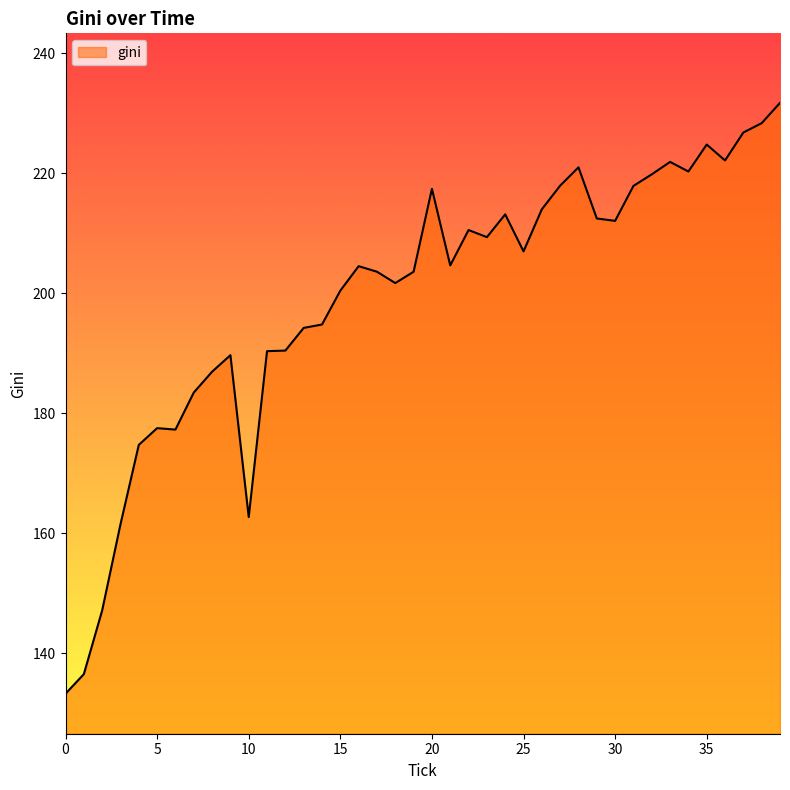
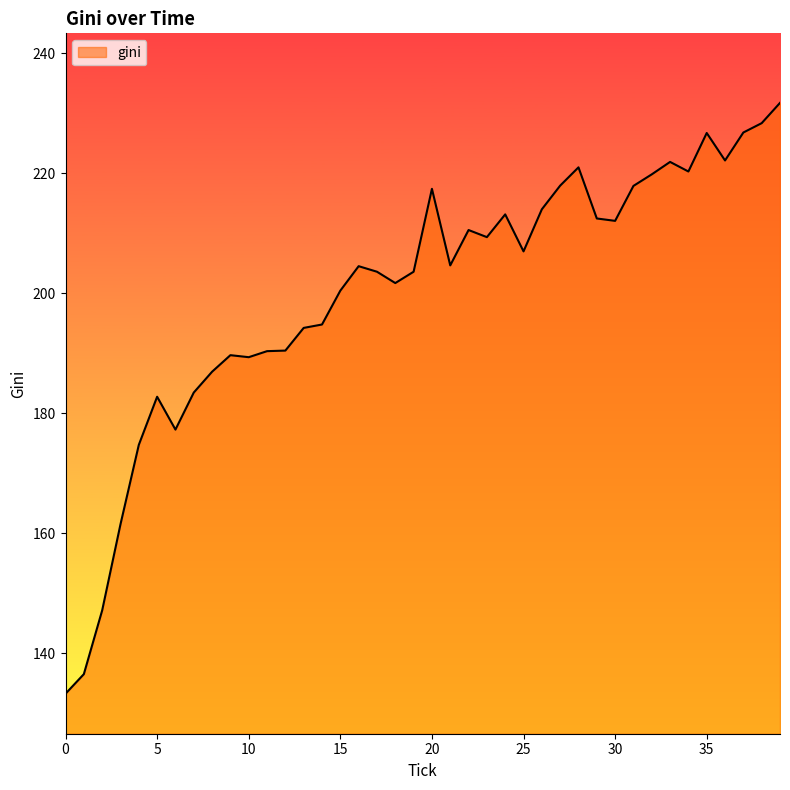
5: 178 -> 183
10: 163 -> 189
35: 225 -> 227
